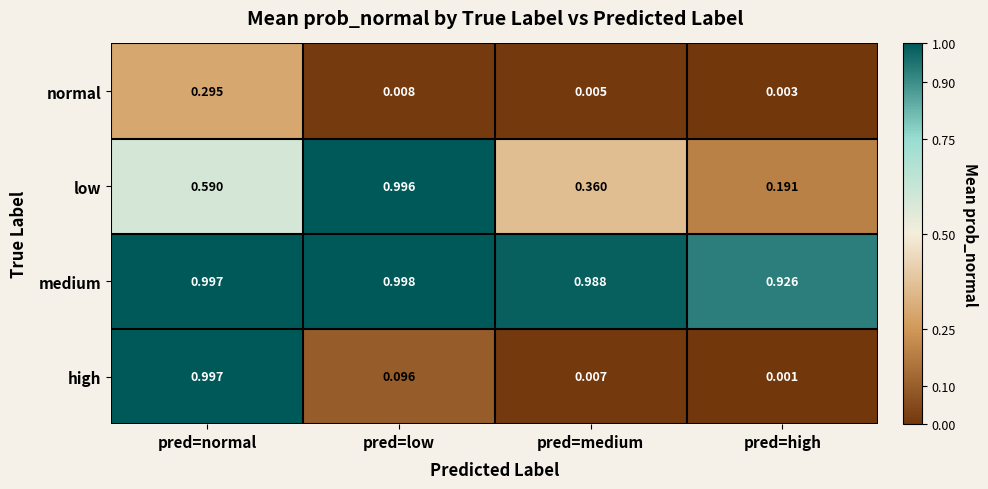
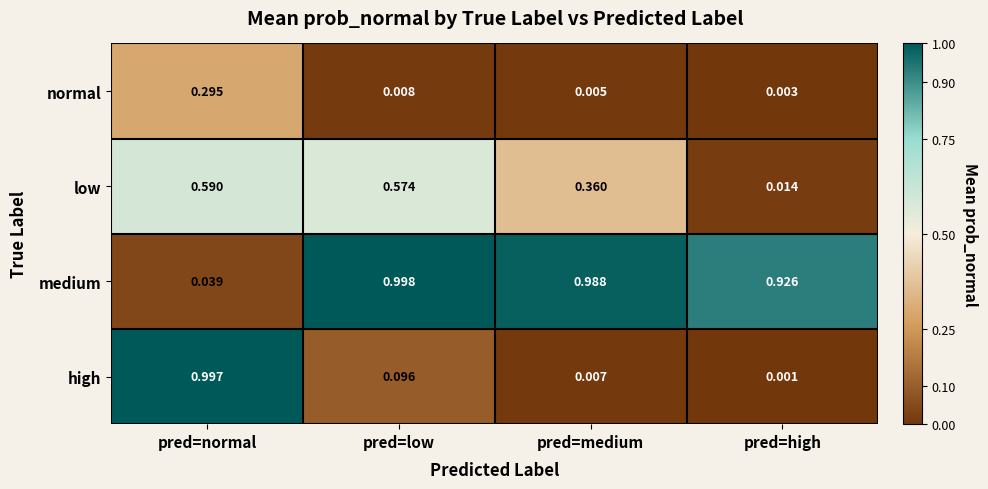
low, pred=low: 0.996 -> 0.574
low, pred=high: 0.191 -> 0.014
medium, pred=normal: 0.997 -> 0.039
